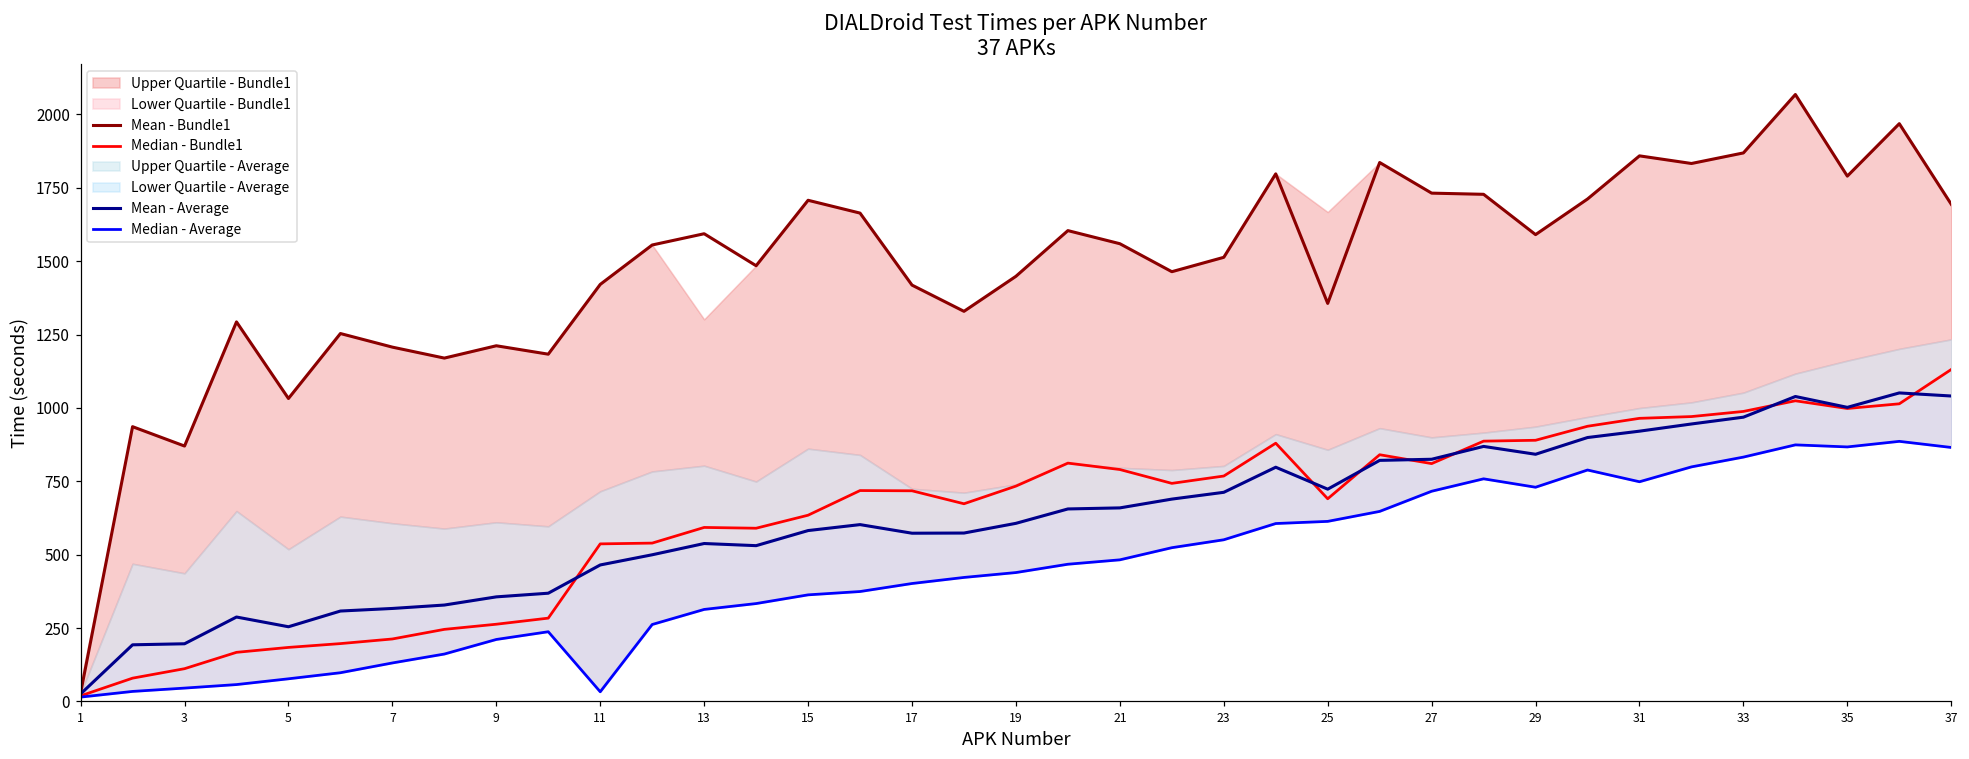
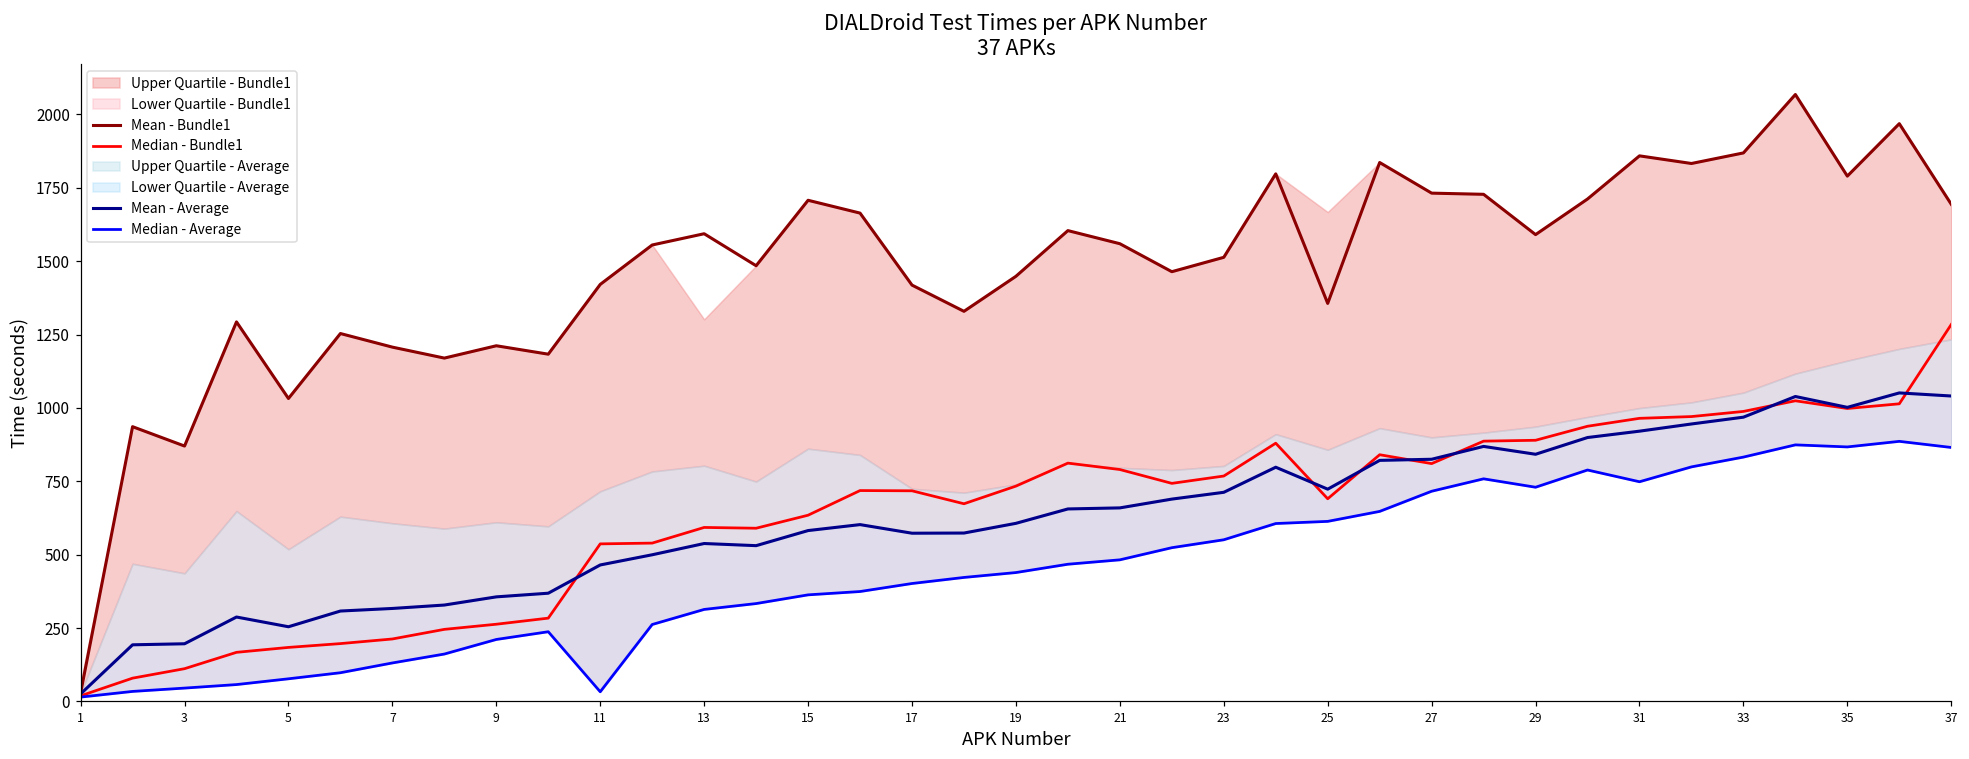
Median - Bundle1, 37: 1130 -> 1280
